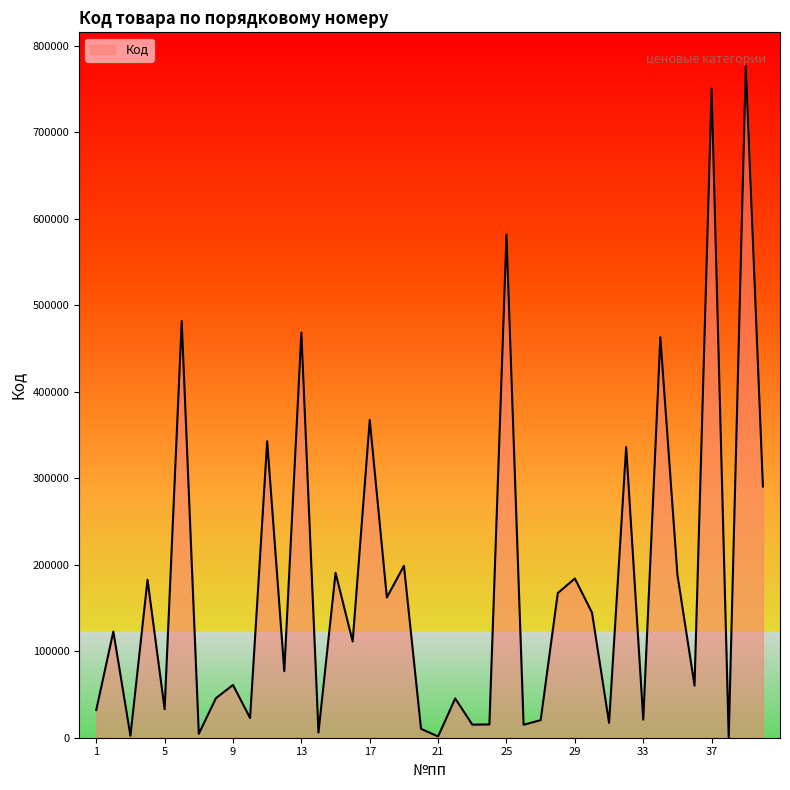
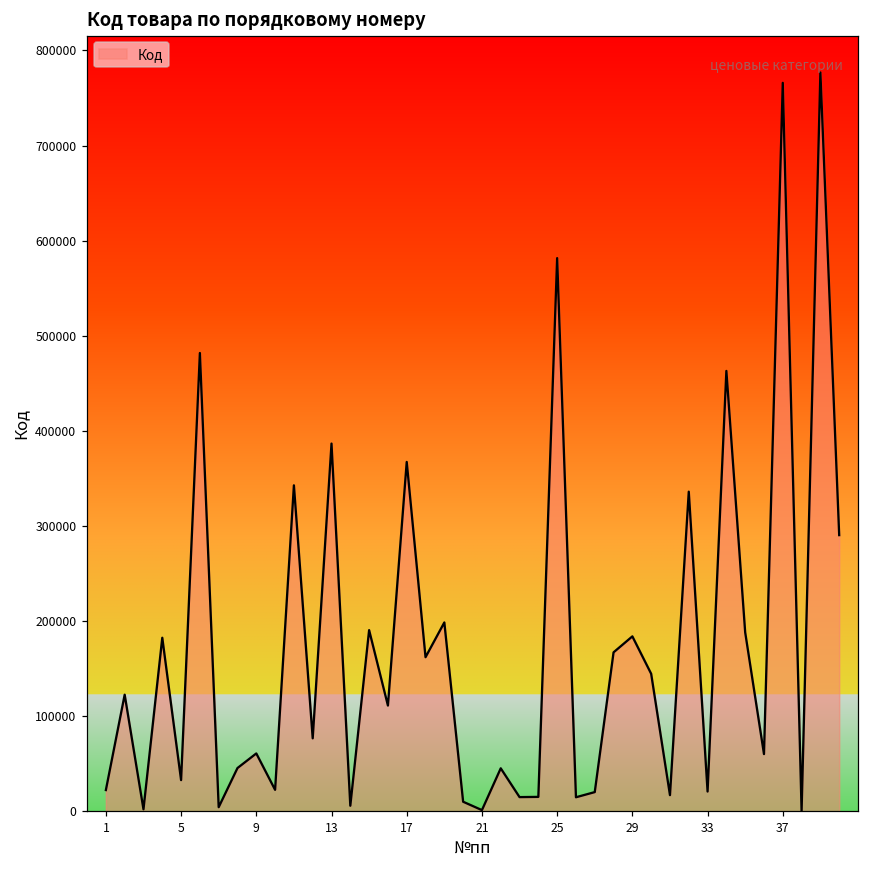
1: 30000 -> 20000
13: 470000 -> 390000
37: 750000 -> 770000
